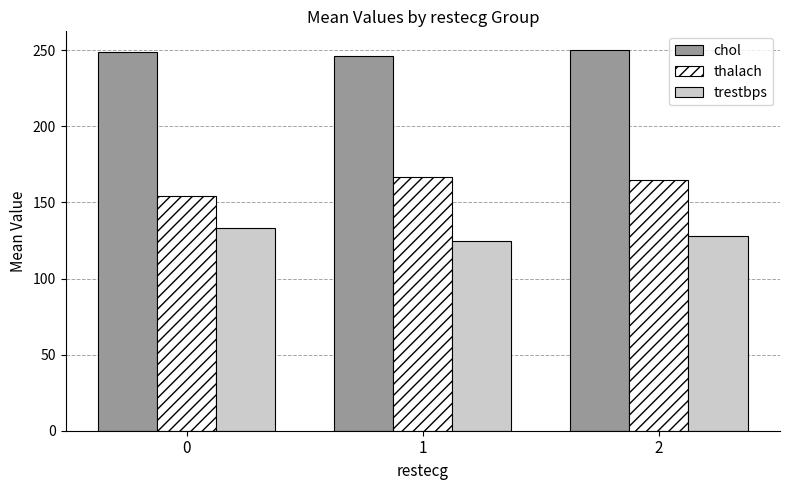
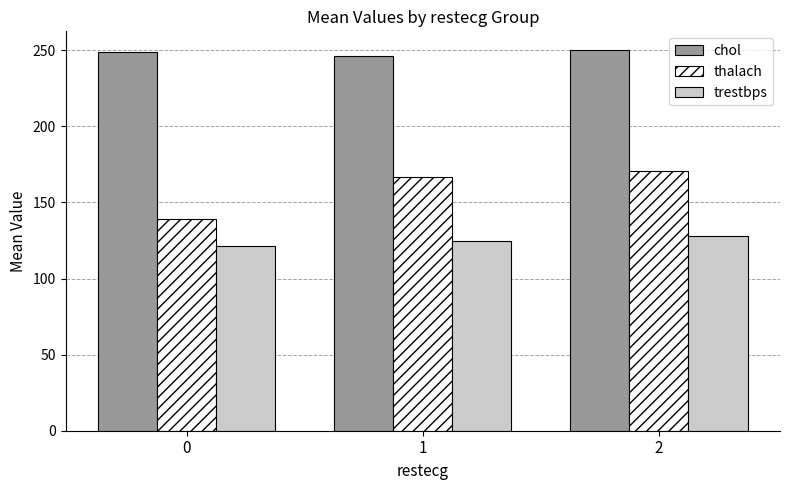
thalach, 0: 154 -> 139
trestbps, 0: 133 -> 122
thalach, 2: 165 -> 171
